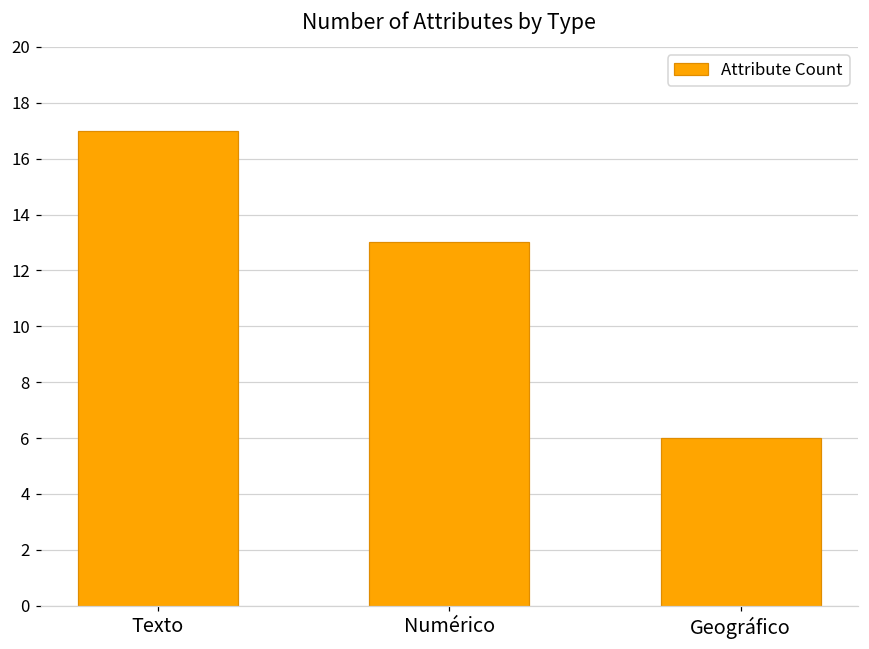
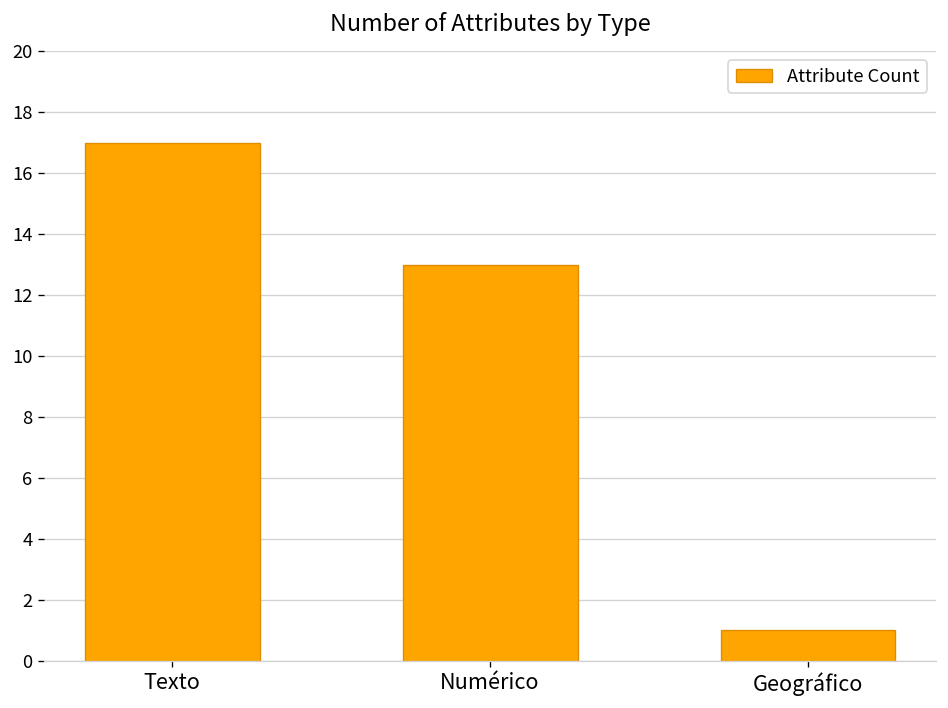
Geográfico: 6 -> 1
